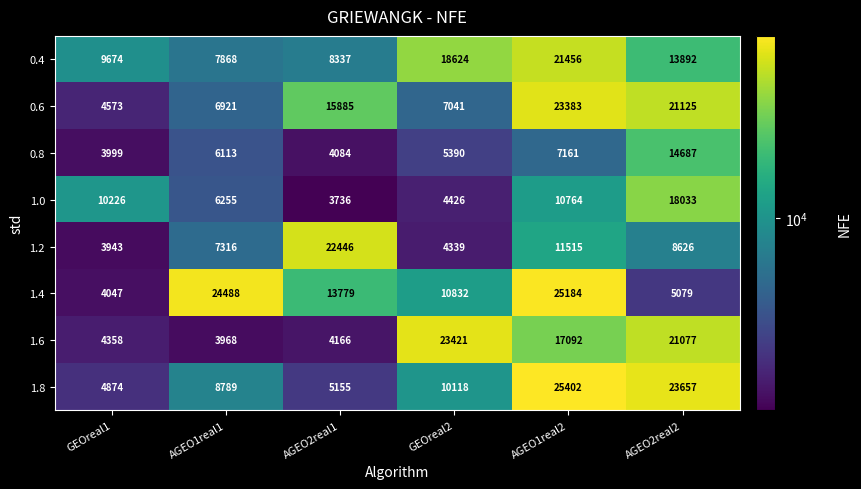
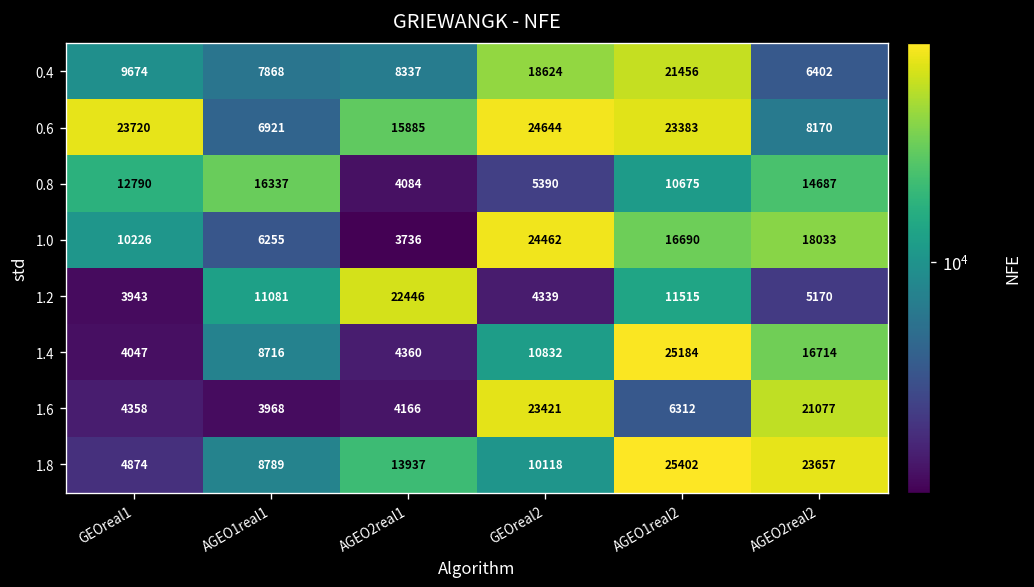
0.4, AGEO2real2: 13892 -> 6402
0.6, GEOreal1: 4573 -> 23720
0.6, GEOreal2: 7041 -> 24644
0.6, AGEO2real2: 21125 -> 8170
0.8, GEOreal1: 3999 -> 12790
0.8, AGEO1real1: 6113 -> 16337
0.8, AGEO1real2: 7161 -> 10675
1.0, GEOreal2: 4426 -> 24462
1.0, AGEO1real2: 10764 -> 16690
1.2, AGEO1real1: 7316 -> 11081
1.2, AGEO2real2: 8626 -> 5170
1.4, AGEO1real1: 24488 -> 8716
1.4, AGEO2real1: 13779 -> 4360
1.4, AGEO2real2: 5079 -> 16714
1.6, AGEO1real2: 17092 -> 6312
1.8, AGEO2real1: 5155 -> 13937
